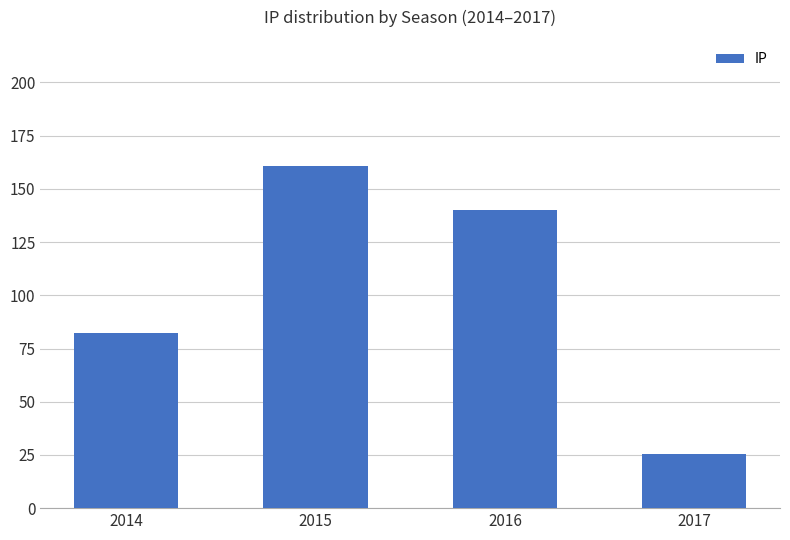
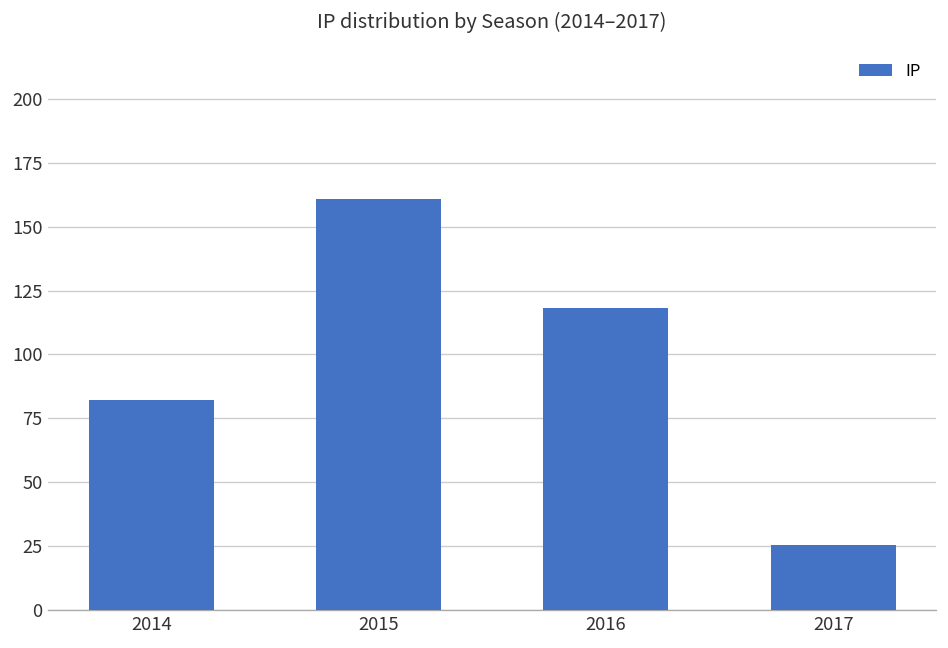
2016: 140 -> 118
